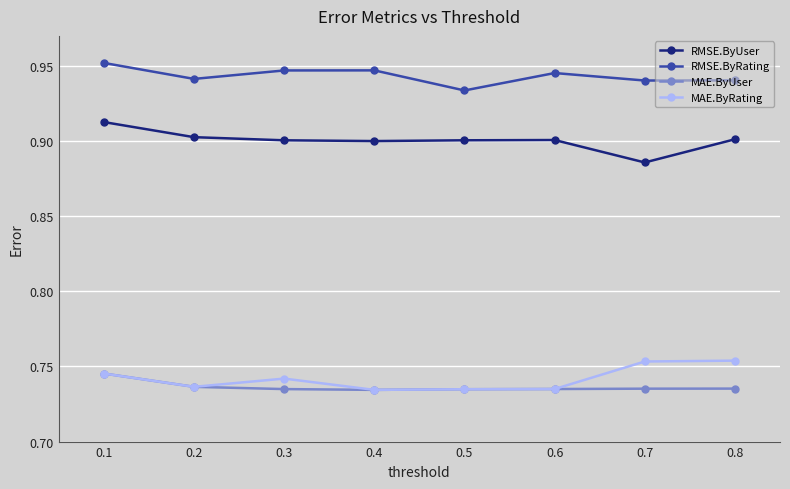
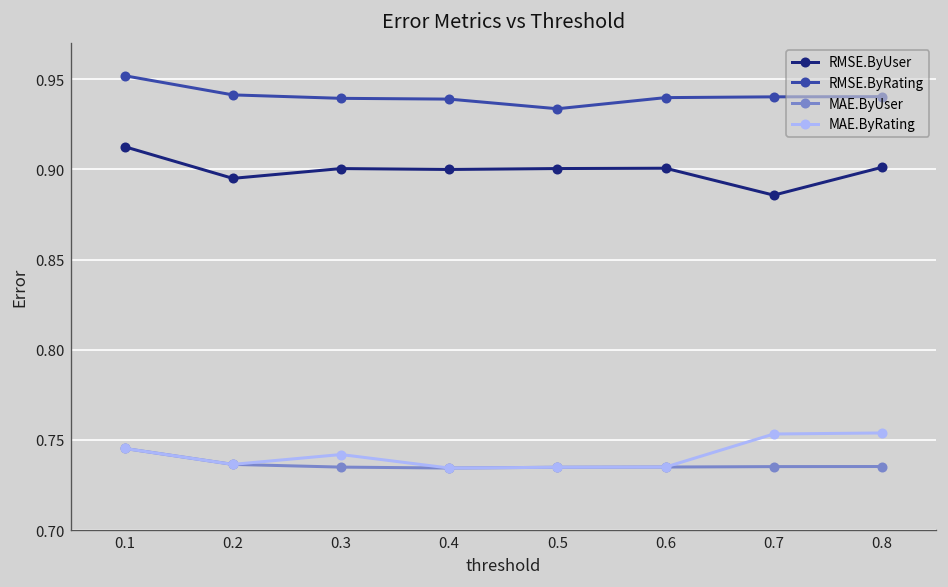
RMSE.ByUser, 0.2: 0.903 -> 0.895
RMSE.ByRating, 0.3: 0.947 -> 0.939
RMSE.ByRating, 0.4: 0.947 -> 0.939
RMSE.ByRating, 0.6: 0.945 -> 0.940
